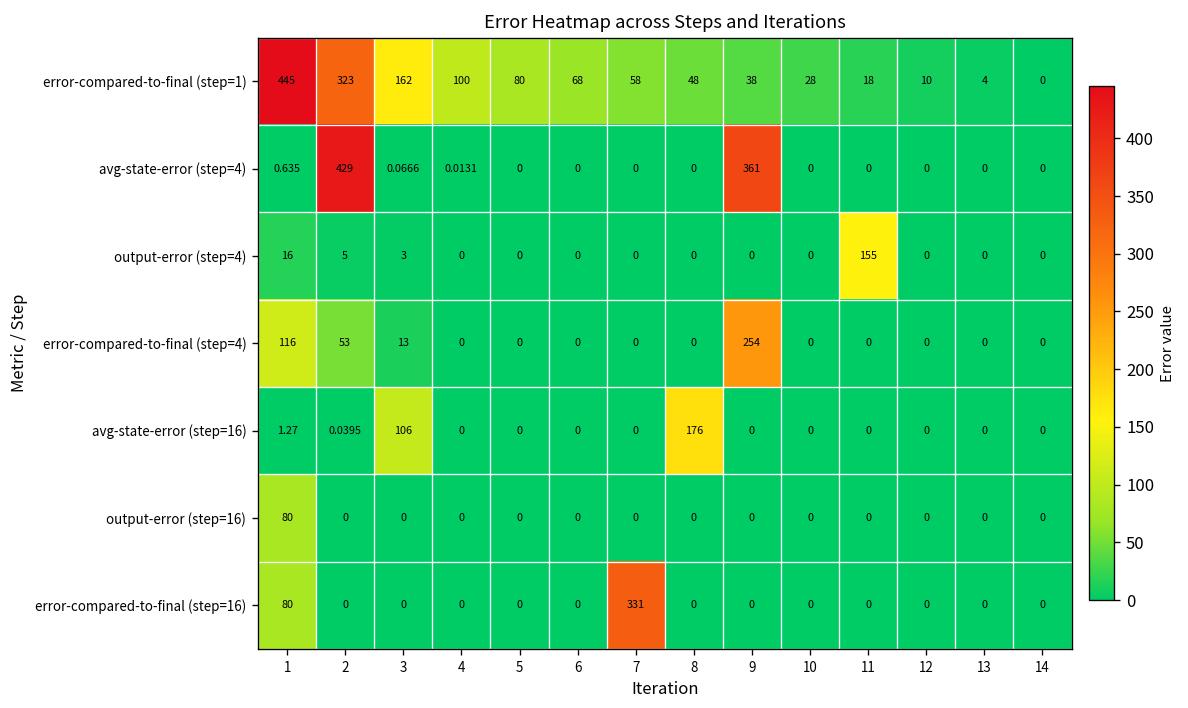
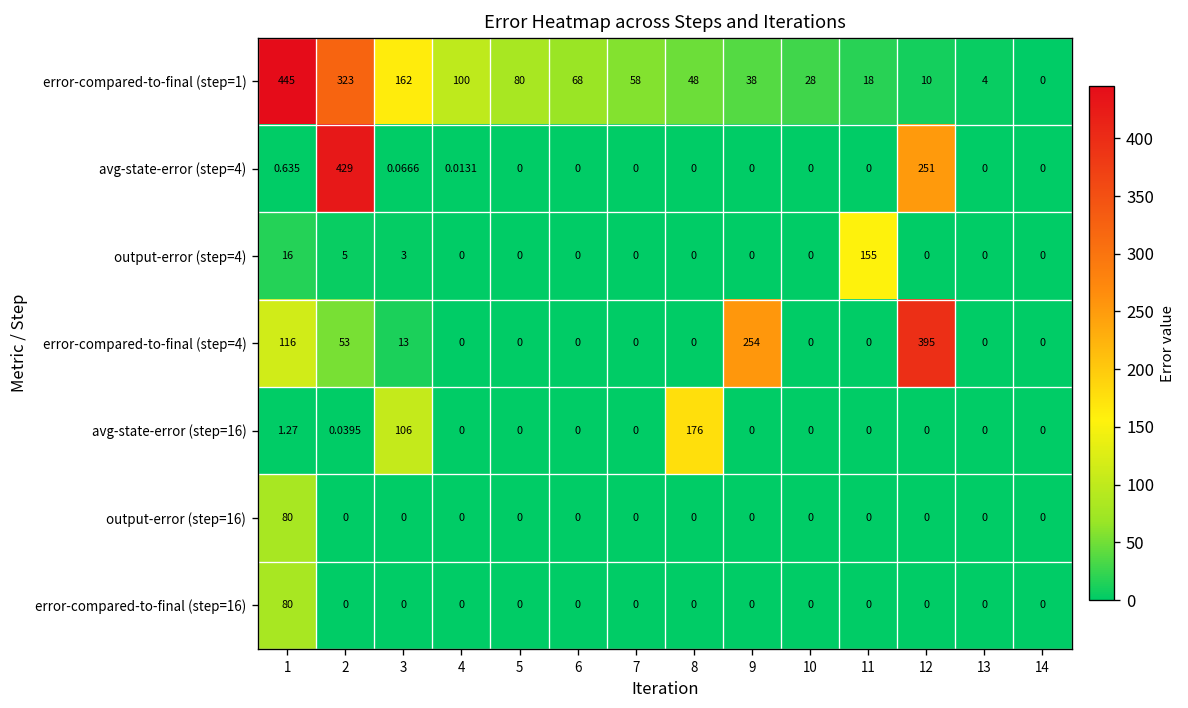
avg-state-error (step=4), 9: 361 -> 0
avg-state-error (step=4), 12: 0 -> 251
error-compared-to-final (step=4), 12: 0 -> 395
error-compared-to-final (step=16), 7: 331 -> 0
